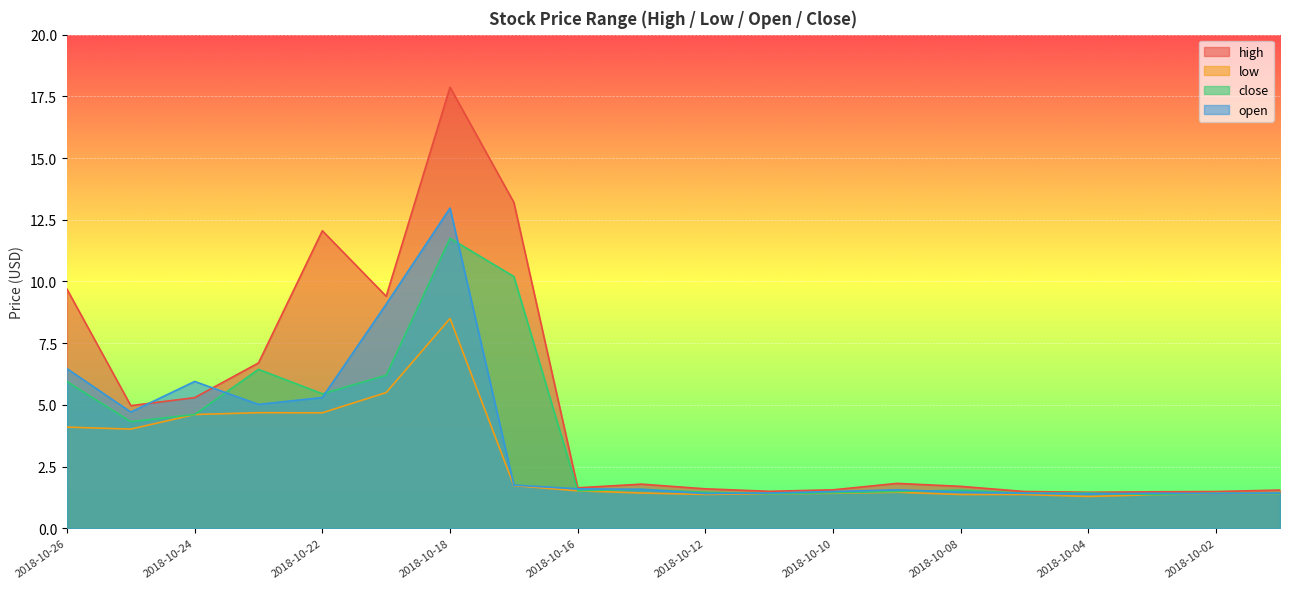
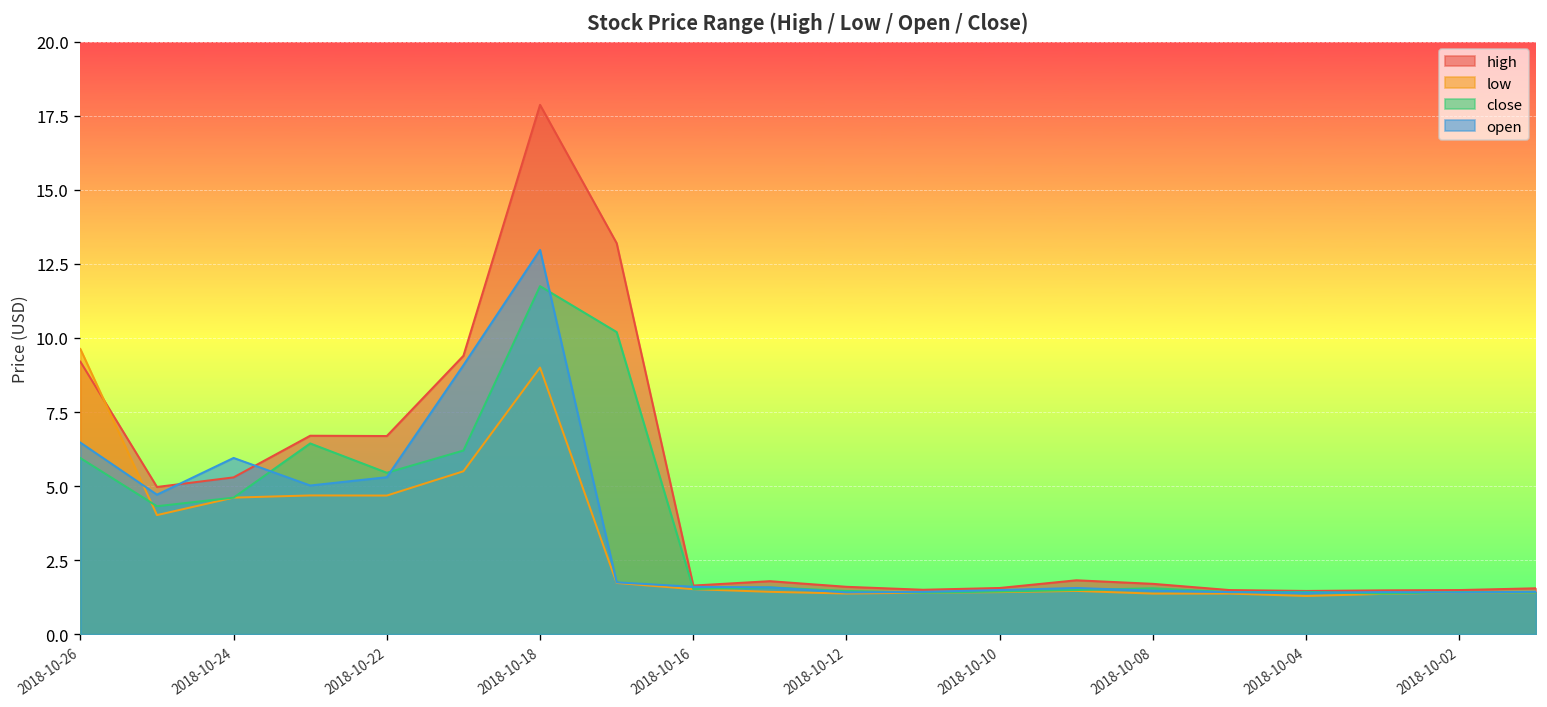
high, 2018-10-26: 9.7 -> 9.2
low, 2018-10-26: 4.1 -> 9.6
high, 2018-10-22: 12.1 -> 6.7
low, 2018-10-18: 8.5 -> 9.0
